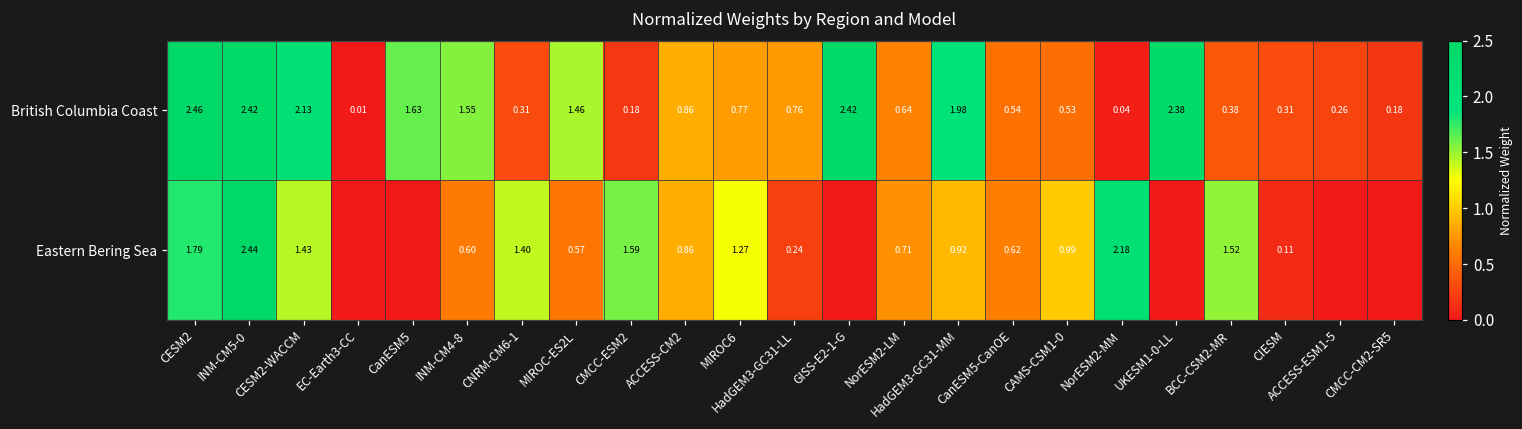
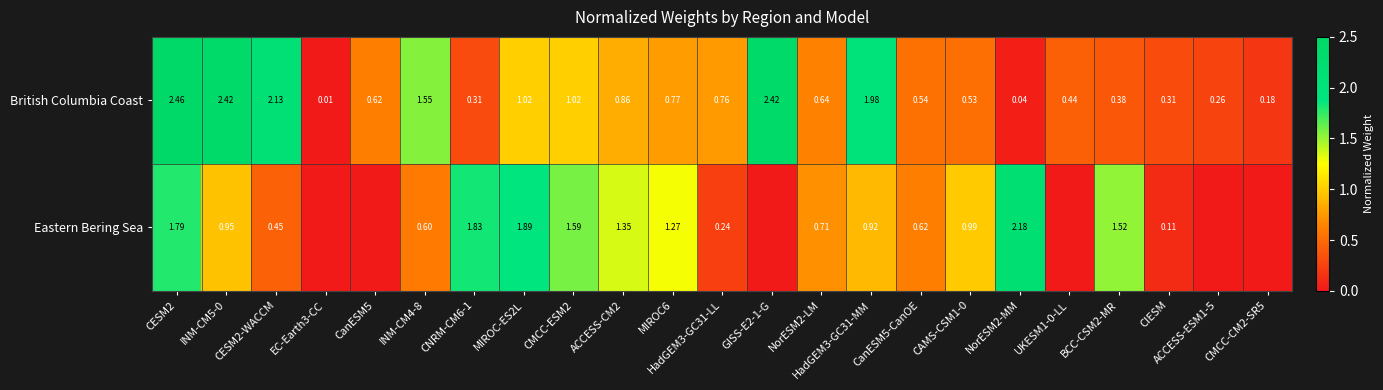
British Columbia Coast, CanESM5: 1.63 -> 0.62
British Columbia Coast, MIROC-ES2L: 1.46 -> 1.02
British Columbia Coast, CMCC-ESM2: 0.18 -> 1.02
British Columbia Coast, UKESM1-0-LL: 2.38 -> 0.44
Eastern Bering Sea, INM-CM5-0: 2.44 -> 0.95
Eastern Bering Sea, CESM2-WACCM: 1.43 -> 0.45
Eastern Bering Sea, CNRM-CM6-1: 1.40 -> 1.83
Eastern Bering Sea, MIROC-ES2L: 0.57 -> 1.89
Eastern Bering Sea, ACCESS-CM2: 0.86 -> 1.35
